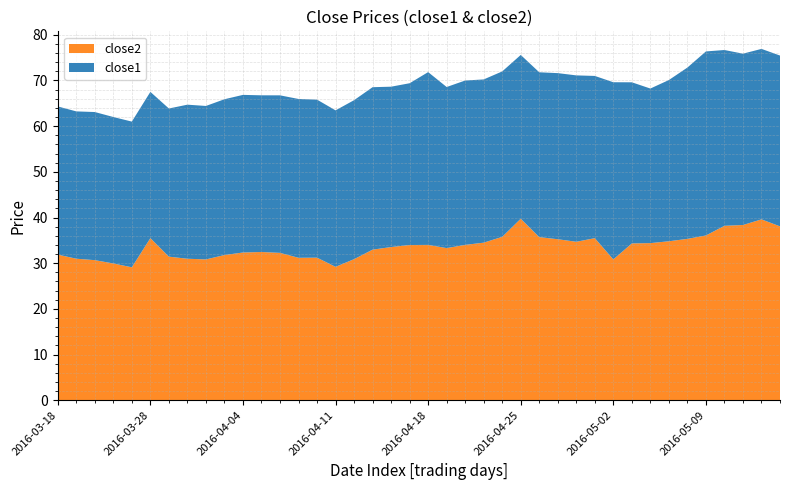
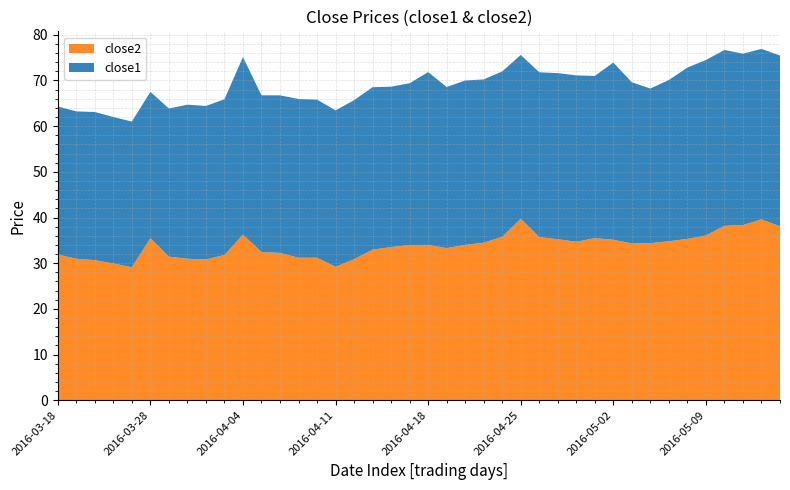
close2, 2016-04-04: 32 -> 36
close1, 2016-04-04: 35 -> 39
close2, 2016-05-02: 31 -> 35
close1, 2016-05-09: 40 -> 38
